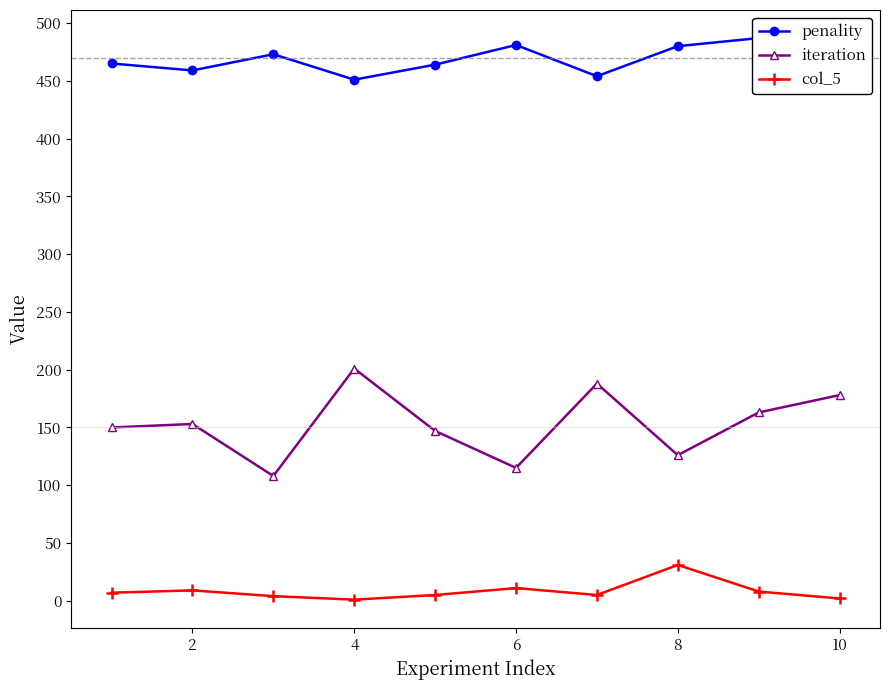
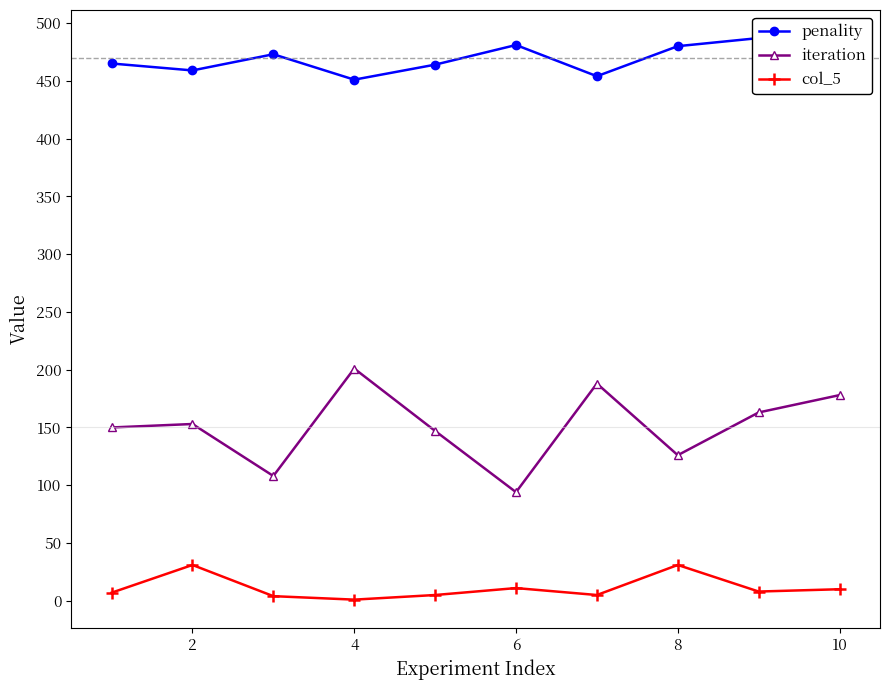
col_5, 2: 9 -> 31
iteration, 6: 115 -> 94
col_5, 10: 2 -> 10
